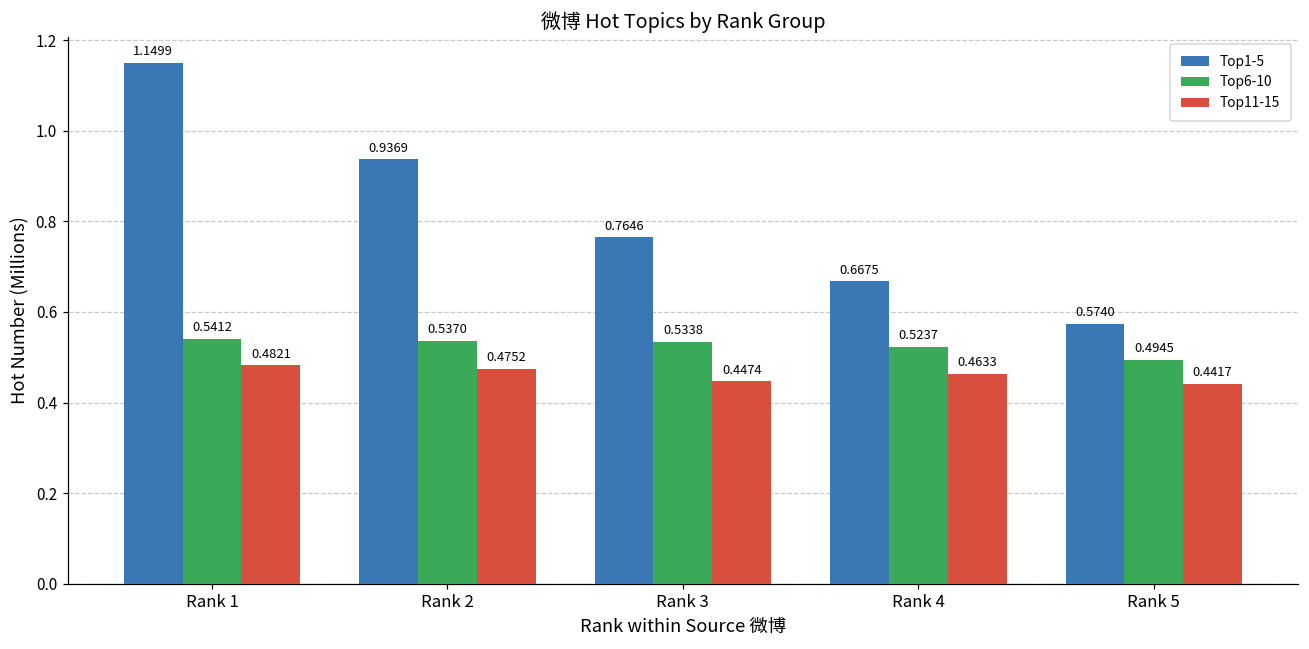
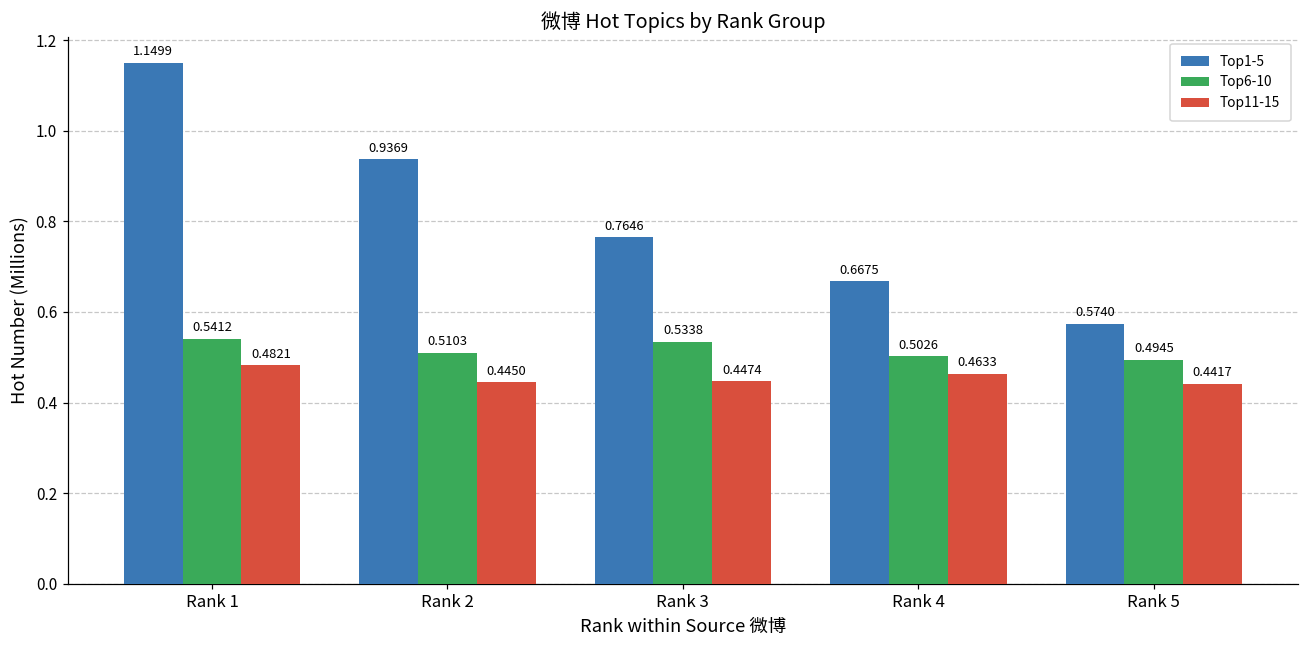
Top6-10, Rank 2: 0.5370 -> 0.5103
Top11-15, Rank 2: 0.4752 -> 0.4450
Top6-10, Rank 4: 0.5237 -> 0.5026
